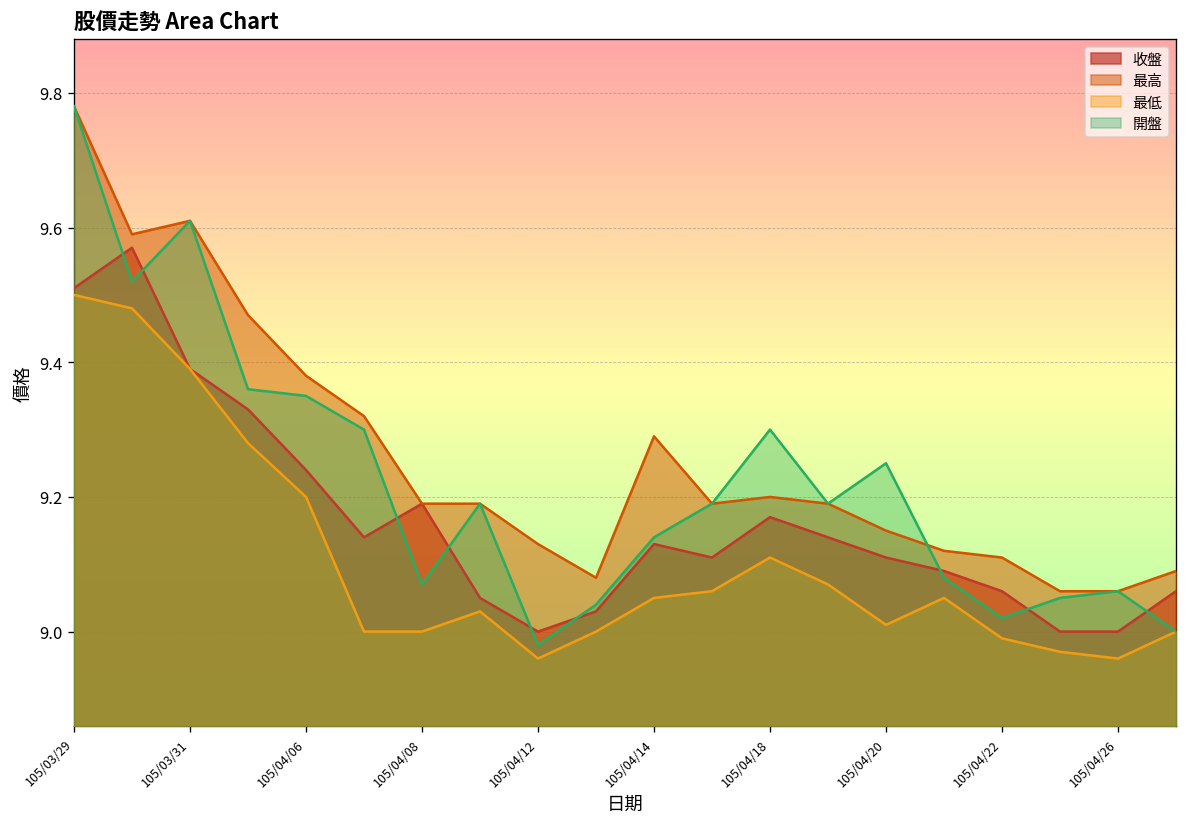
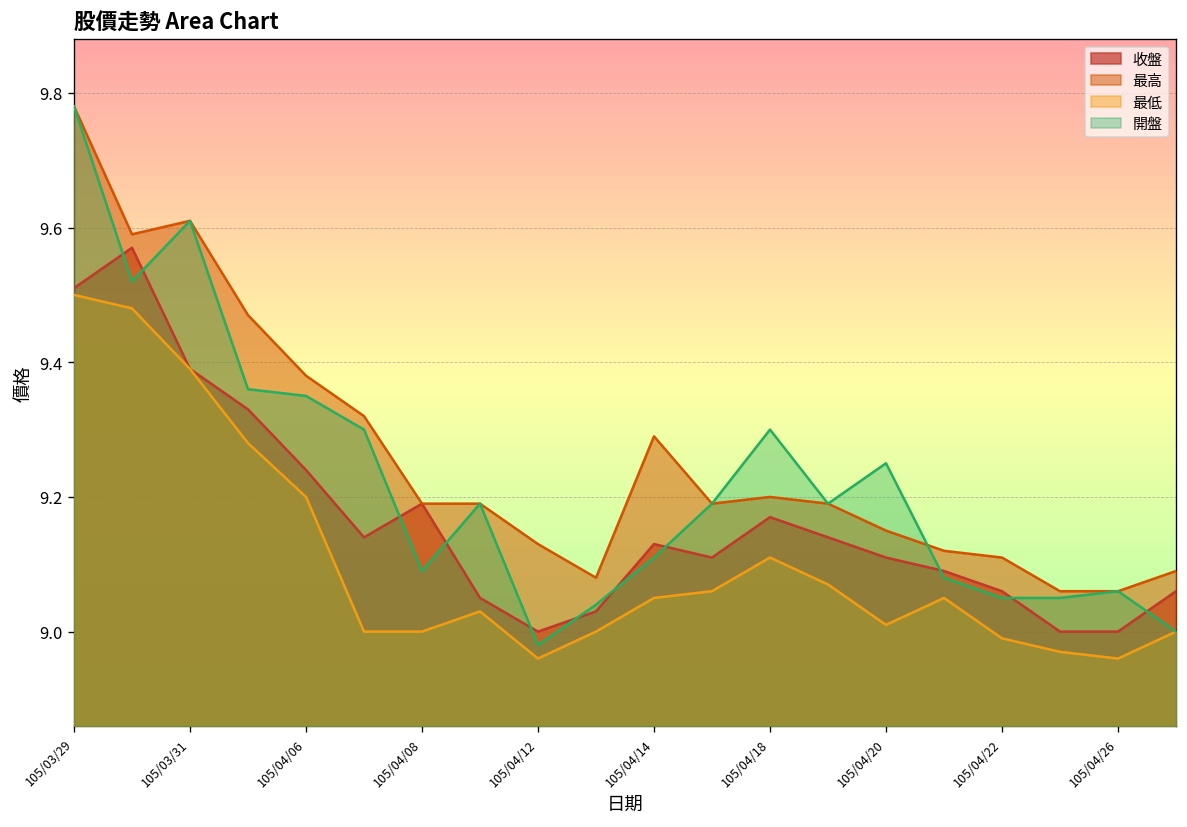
開盤, 105/04/08: 9.07 -> 9.09
開盤, 105/04/14: 9.14 -> 9.11
開盤, 105/04/22: 9.02 -> 9.05
